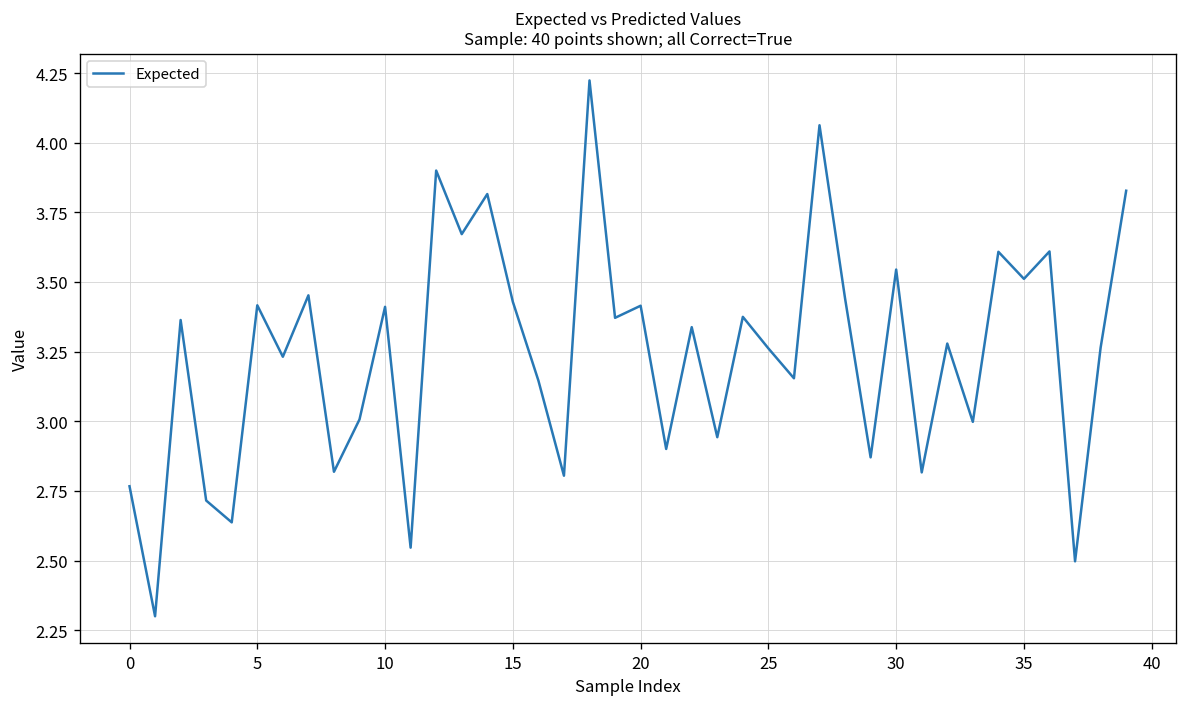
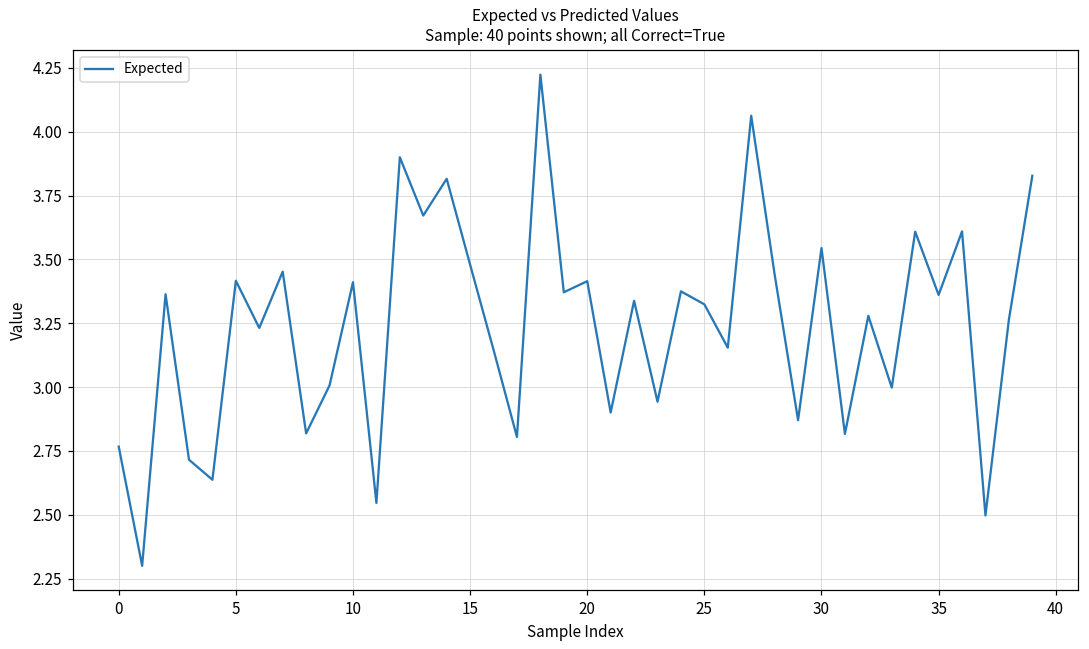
15: 3.43 -> 3.48
25: 3.26 -> 3.32
35: 3.51 -> 3.36
